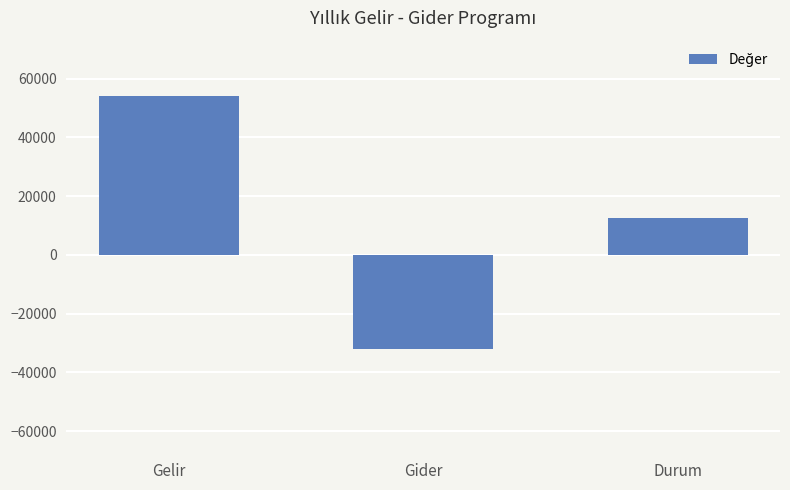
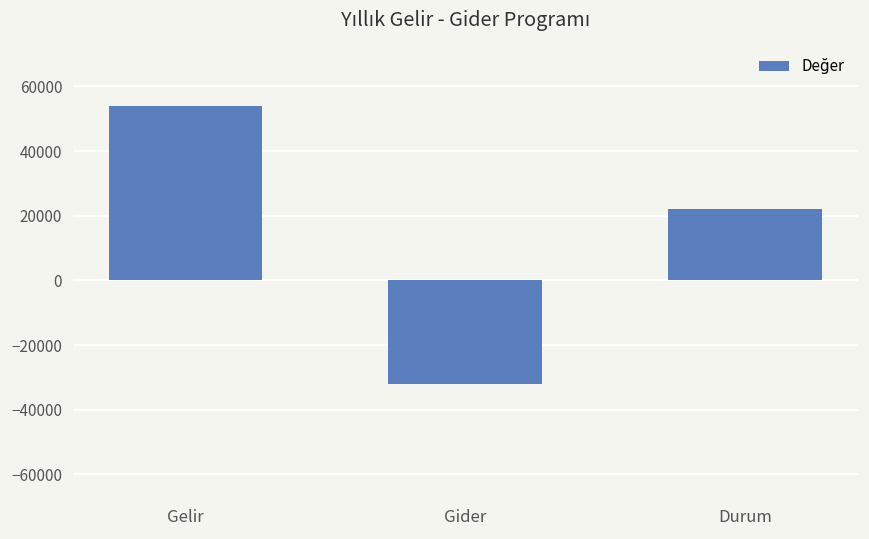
Durum: 13000 -> 22000
